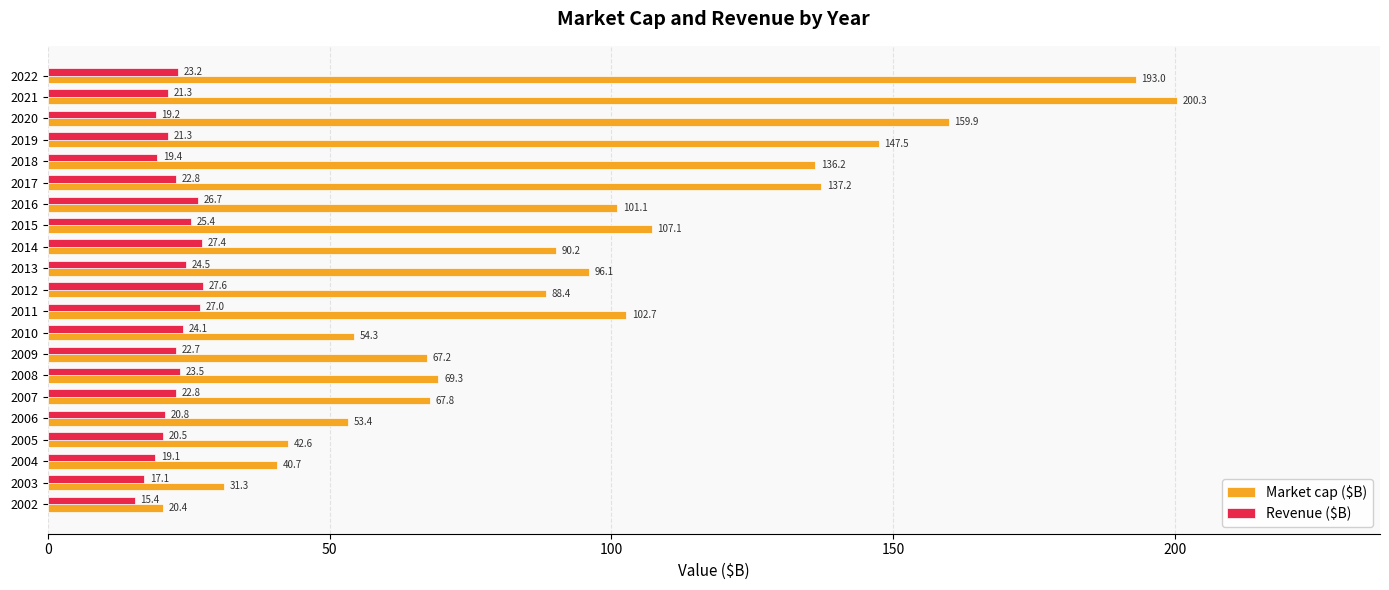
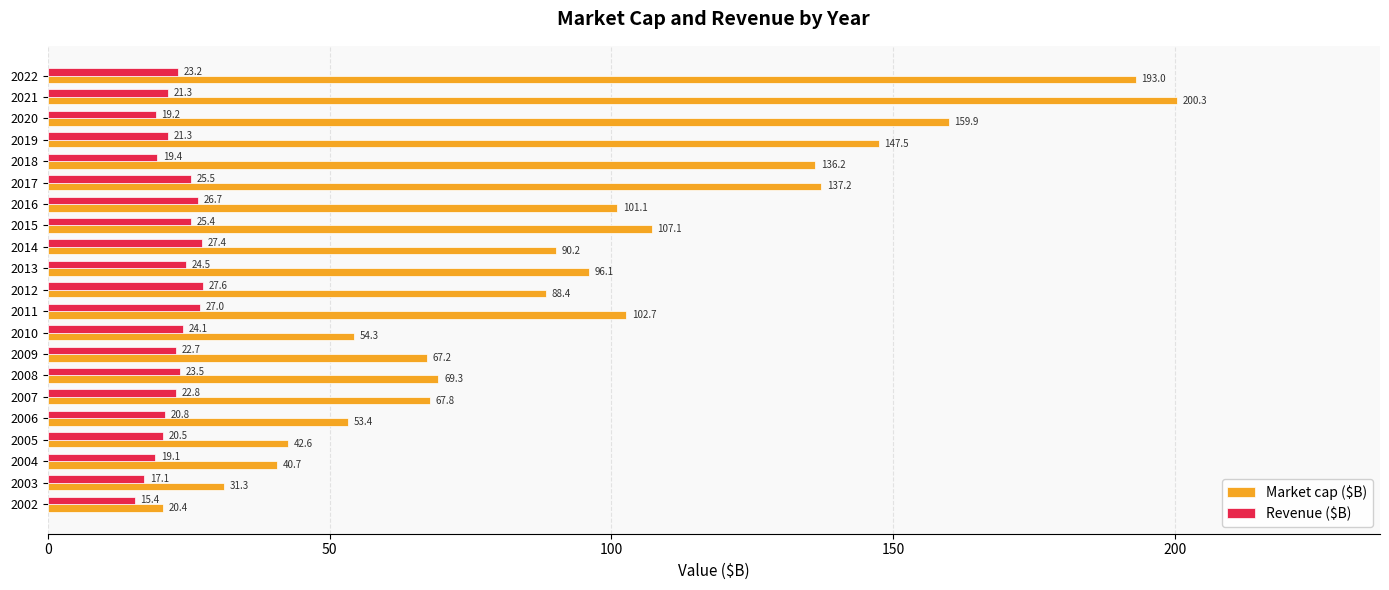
Revenue ($B), 2017: 22.8 -> 25.5
